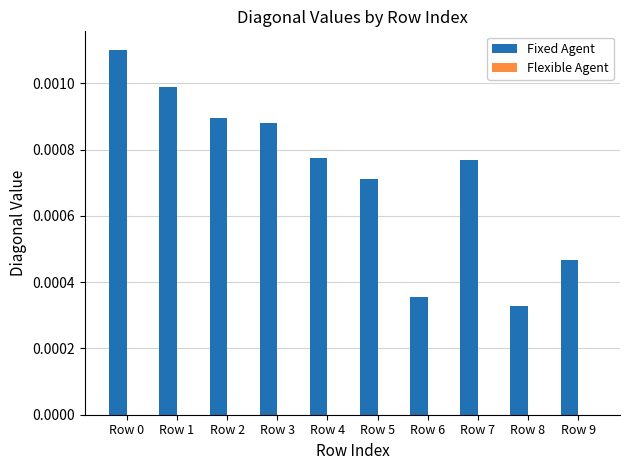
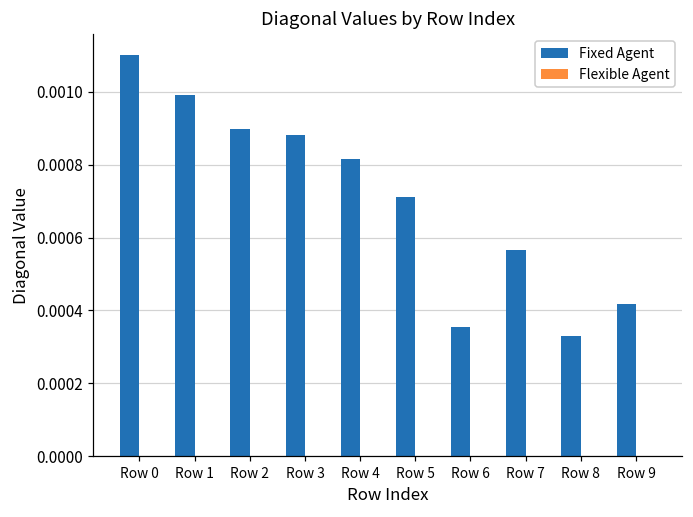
Fixed Agent, Row 4: 0.00077 -> 0.00082
Fixed Agent, Row 7: 0.00077 -> 0.00057
Fixed Agent, Row 9: 0.00047 -> 0.00042
